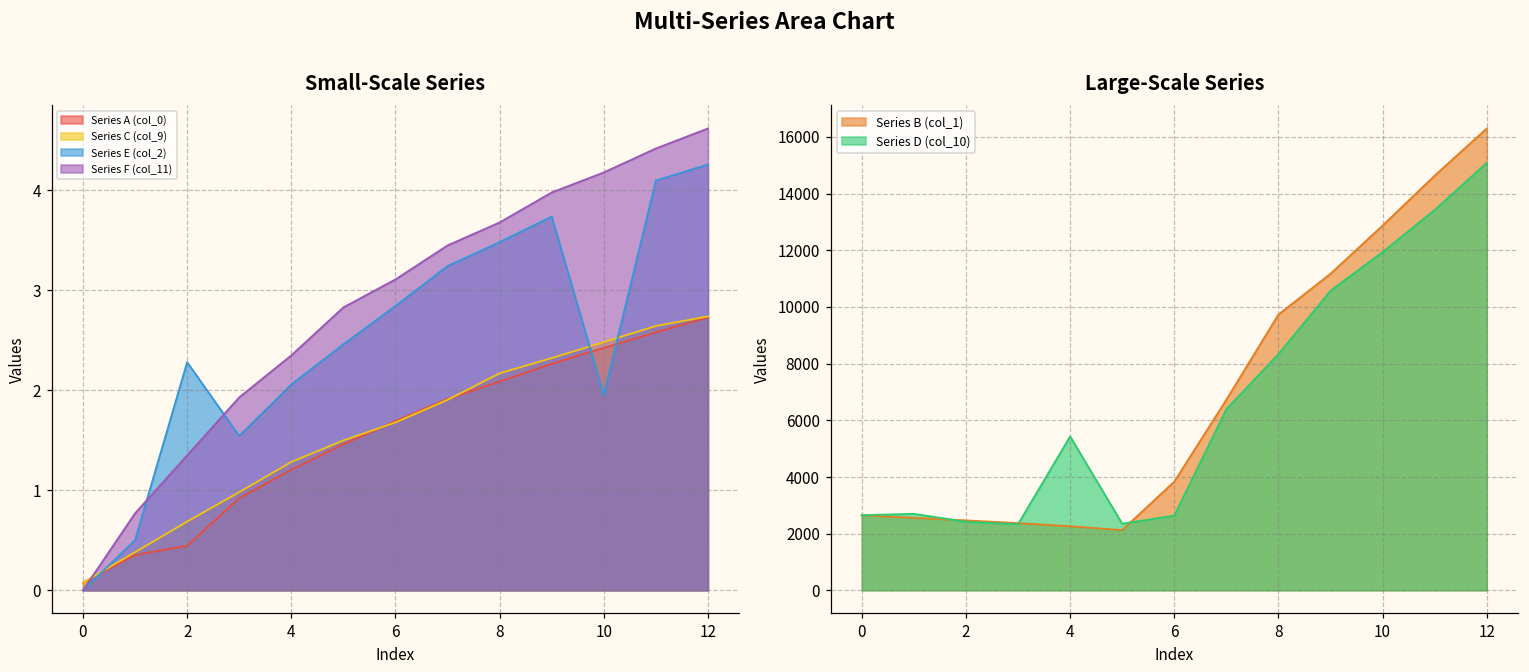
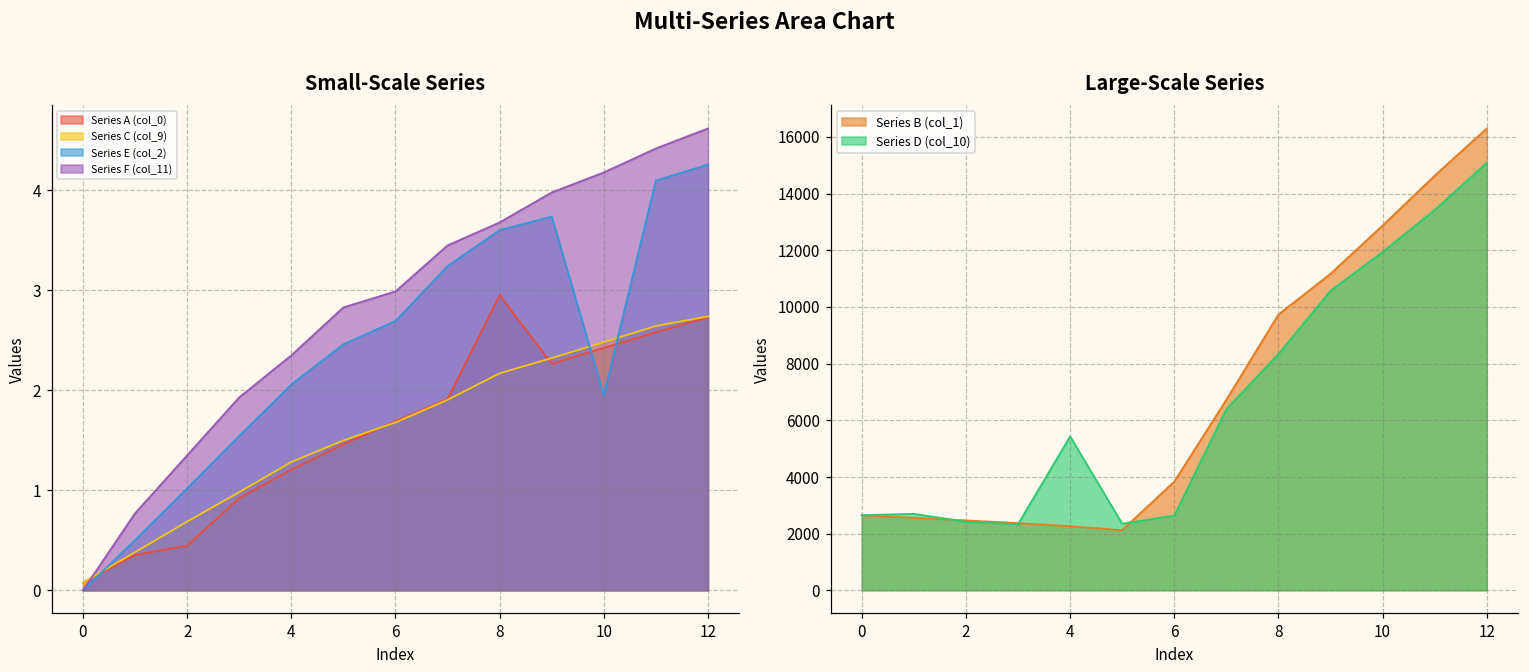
Small-Scale Series, Series E (col_2), 2: 2.3 -> 1.0
Small-Scale Series, Series E (col_2), 6: 2.8 -> 2.7
Small-Scale Series, Series F (col_11), 6: 3.1 -> 3.0
Small-Scale Series, Series A (col_0), 8: 2.1 -> 3.0
Small-Scale Series, Series E (col_2), 8: 3.5 -> 3.6
